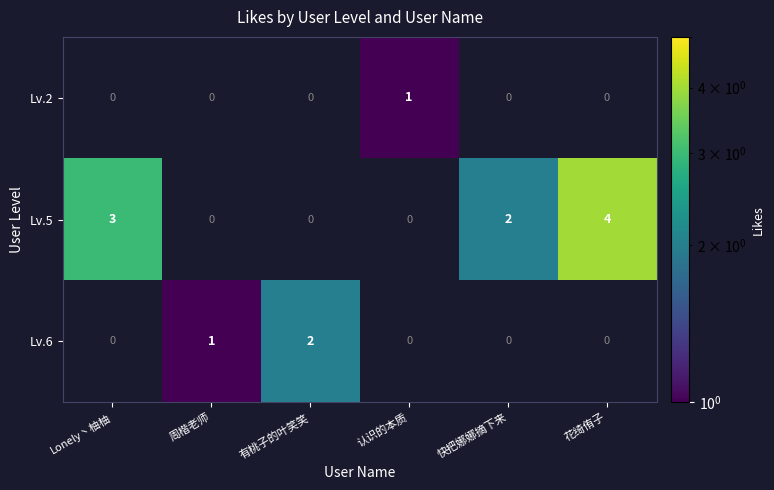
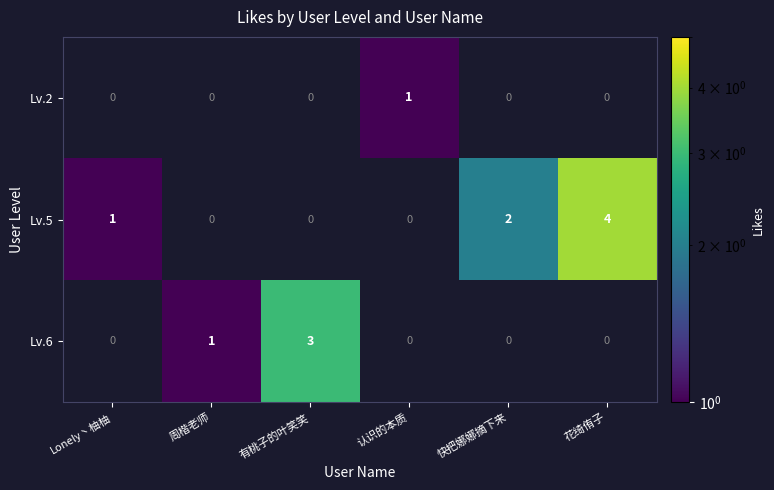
Lv.5, Lonely丶柚柚: 3 -> 1
Lv.6, 有桃子的叶笑笑: 2 -> 3
